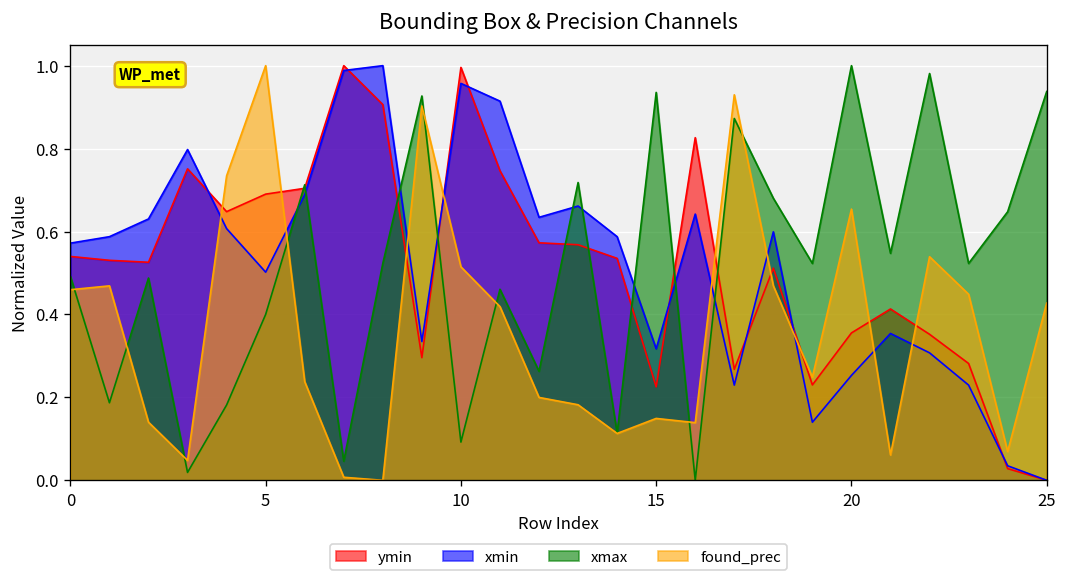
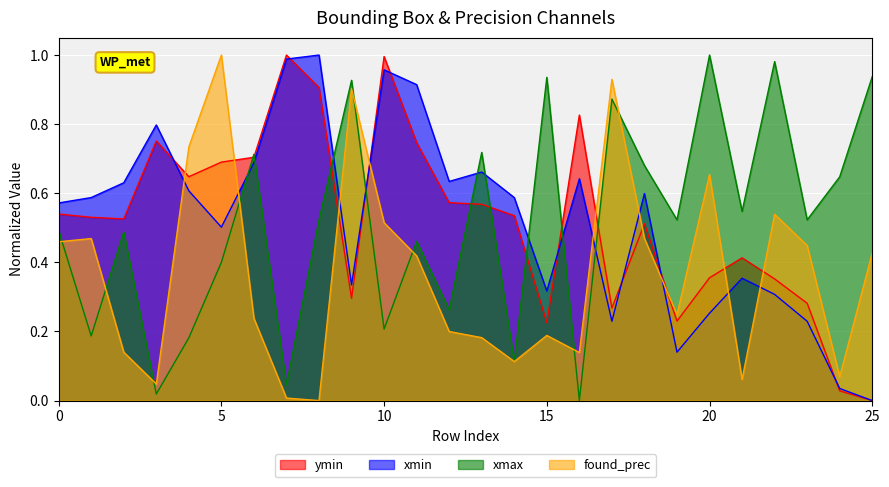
xmax, 10: 0.09 -> 0.21
found_prec, 15: 0.15 -> 0.19
